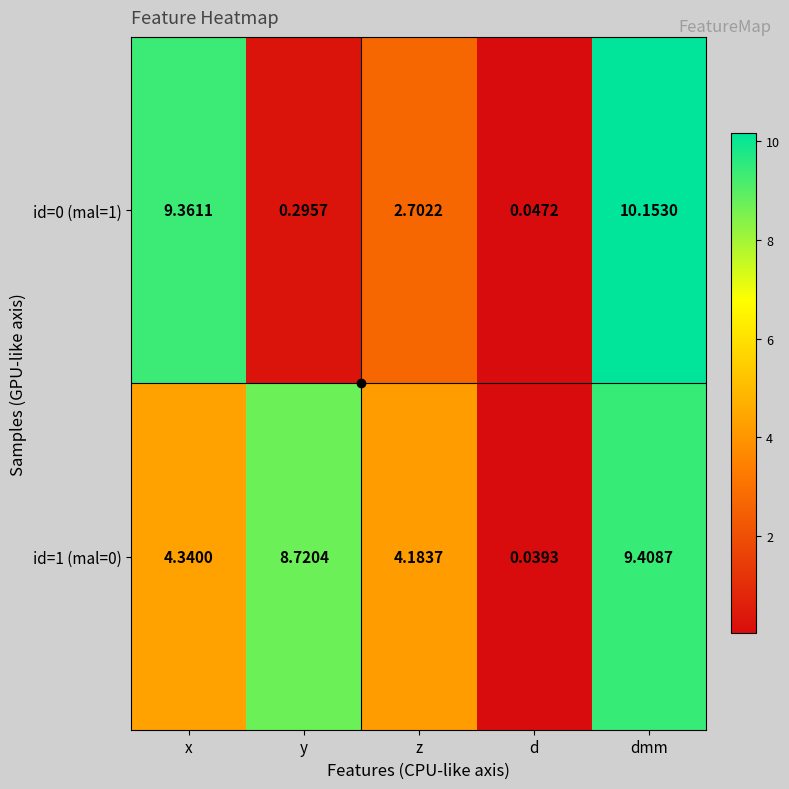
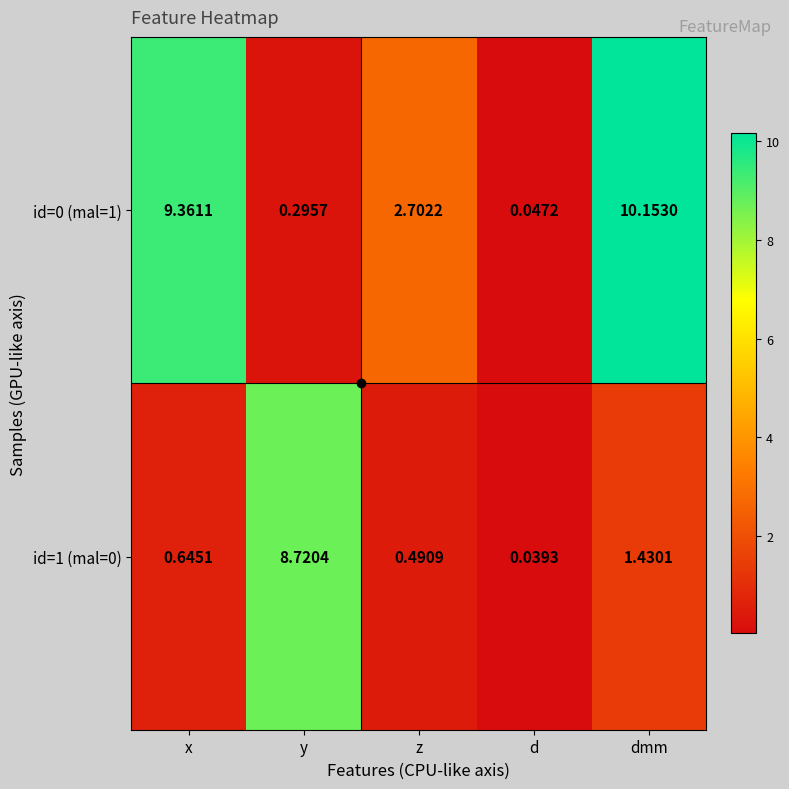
id=1 (mal=0), x: 4.3400 -> 0.6451
id=1 (mal=0), z: 4.1837 -> 0.4909
id=1 (mal=0), dmm: 9.4087 -> 1.4301
